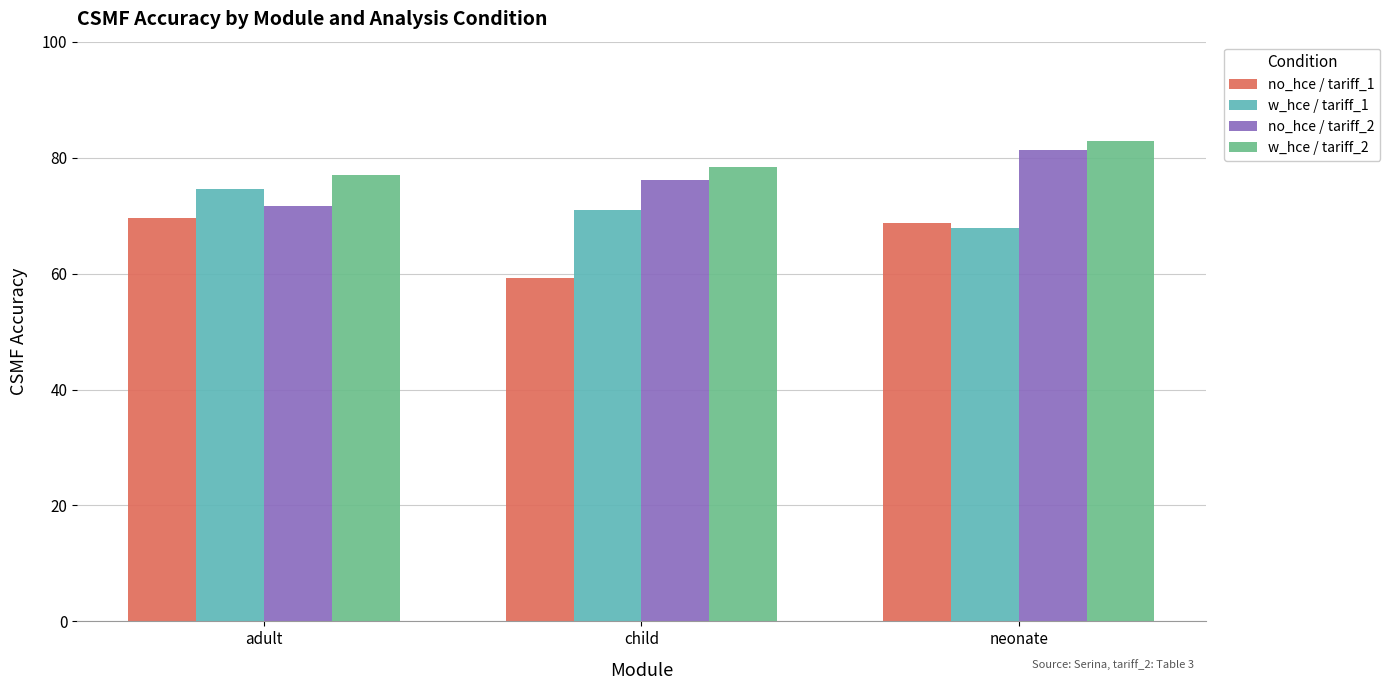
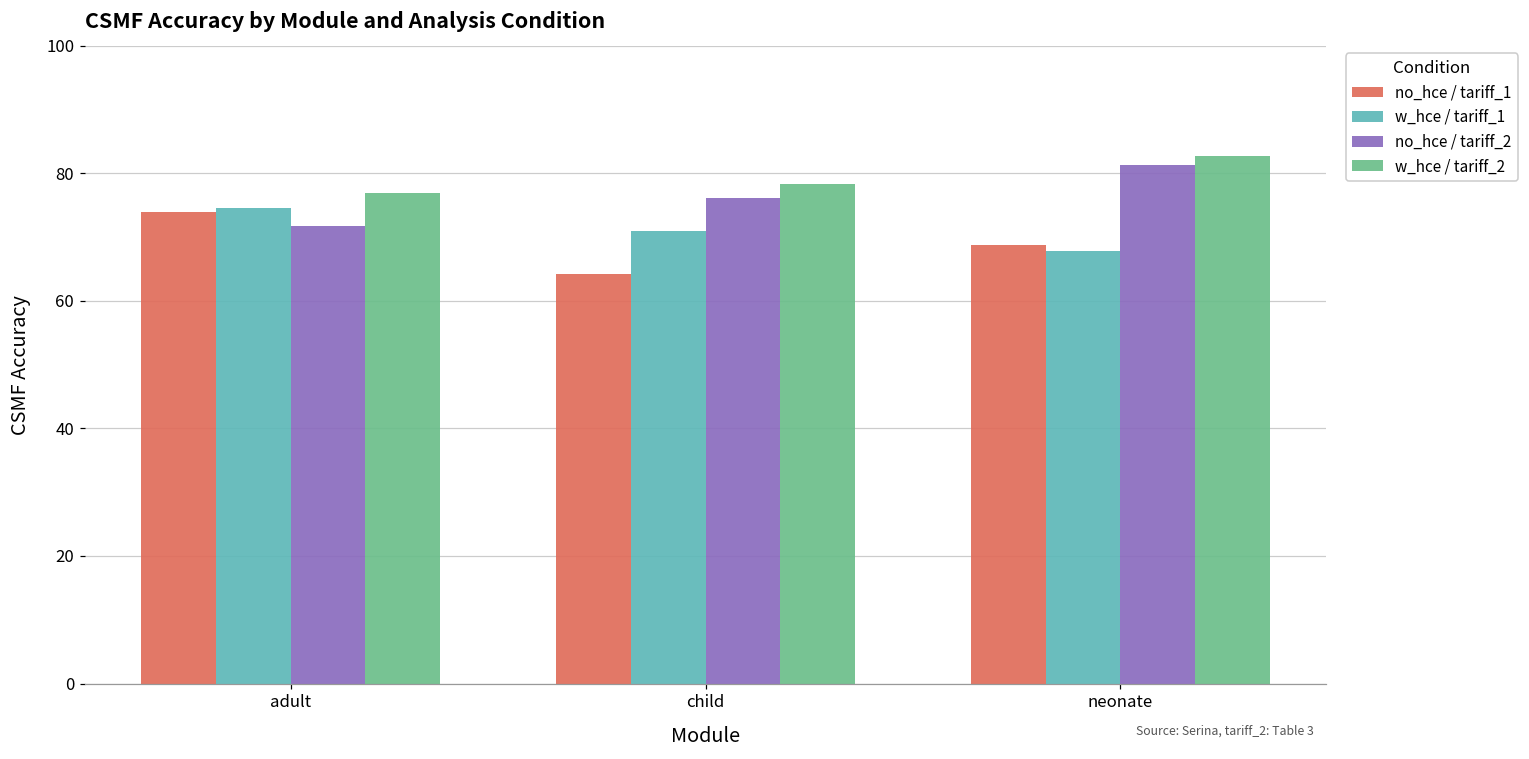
no_hce / tariff_1, adult: 70 -> 74
no_hce / tariff_1, child: 59 -> 64
